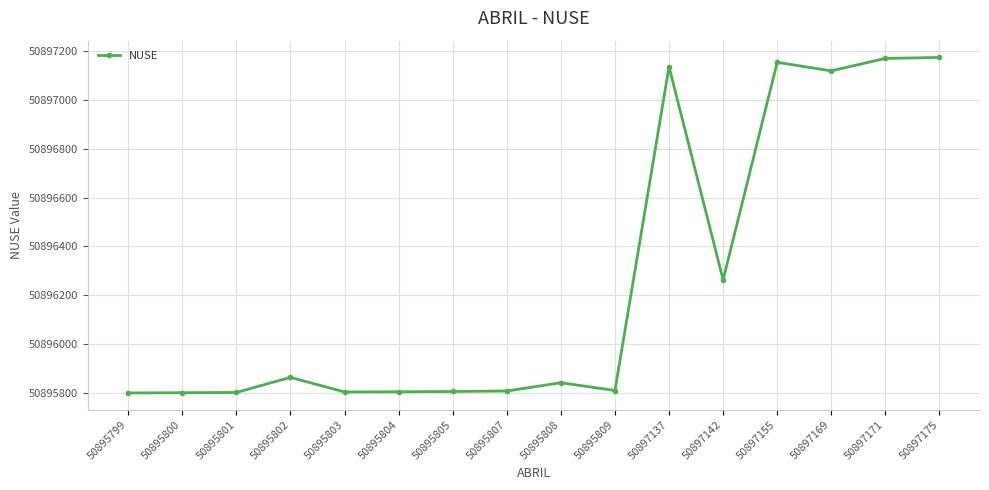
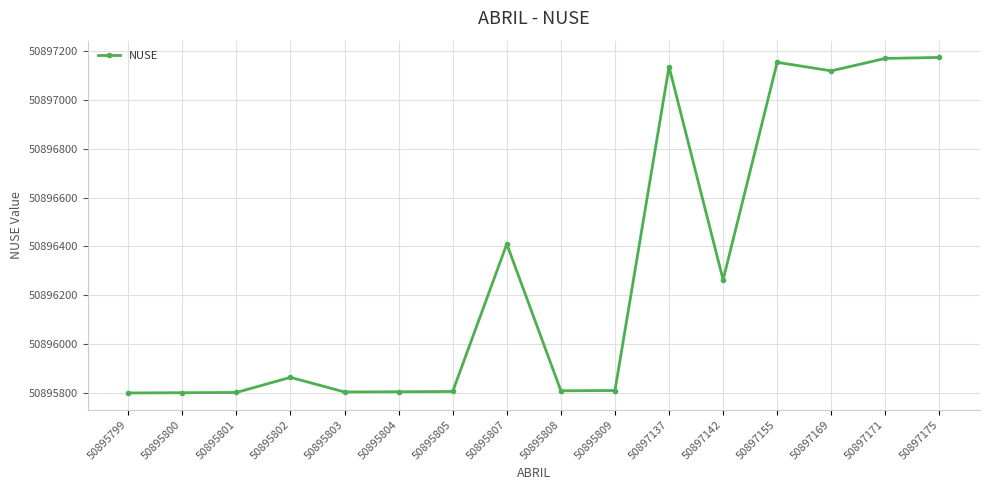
50895807: 50895810 -> 50896410
50895808: 50895840 -> 50895810
